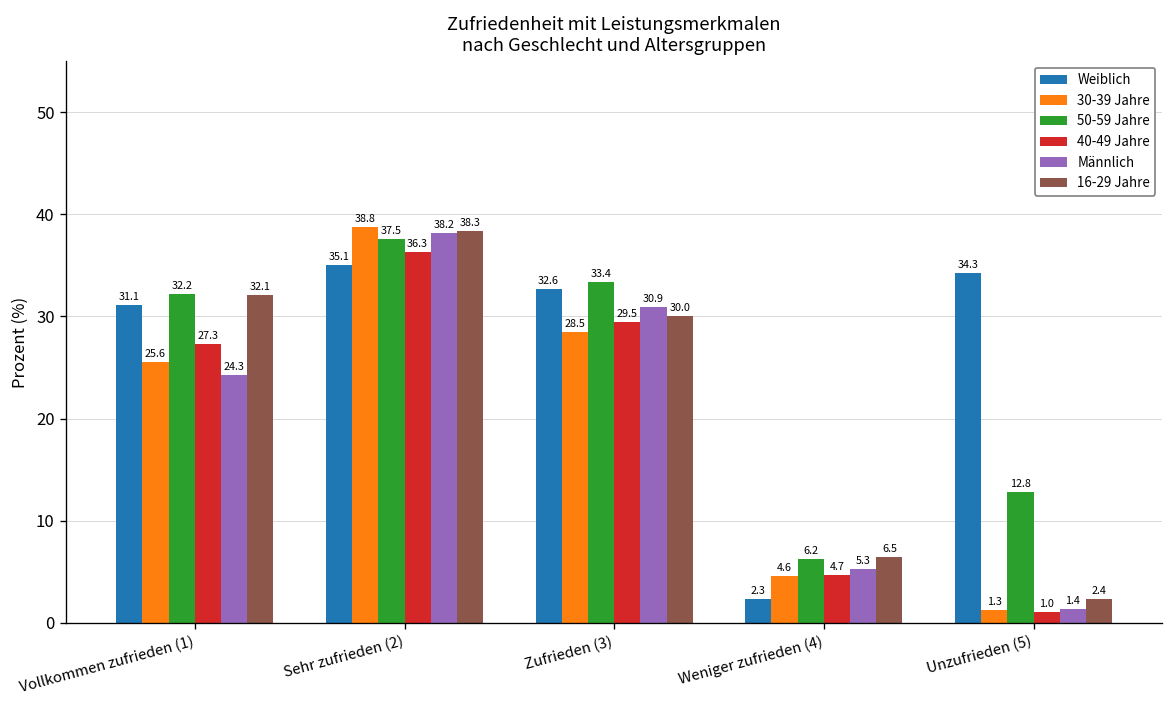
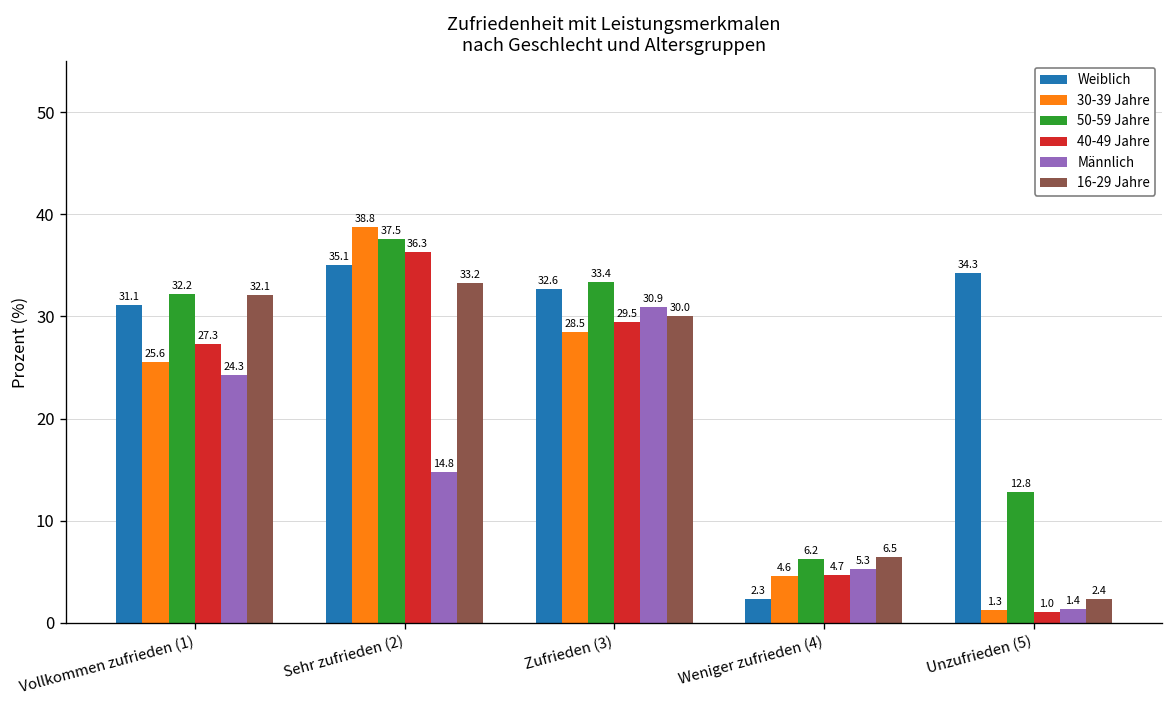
Männlich, Sehr zufrieden (2): 38.2 -> 14.8
16-29 Jahre, Sehr zufrieden (2): 38.3 -> 33.2
